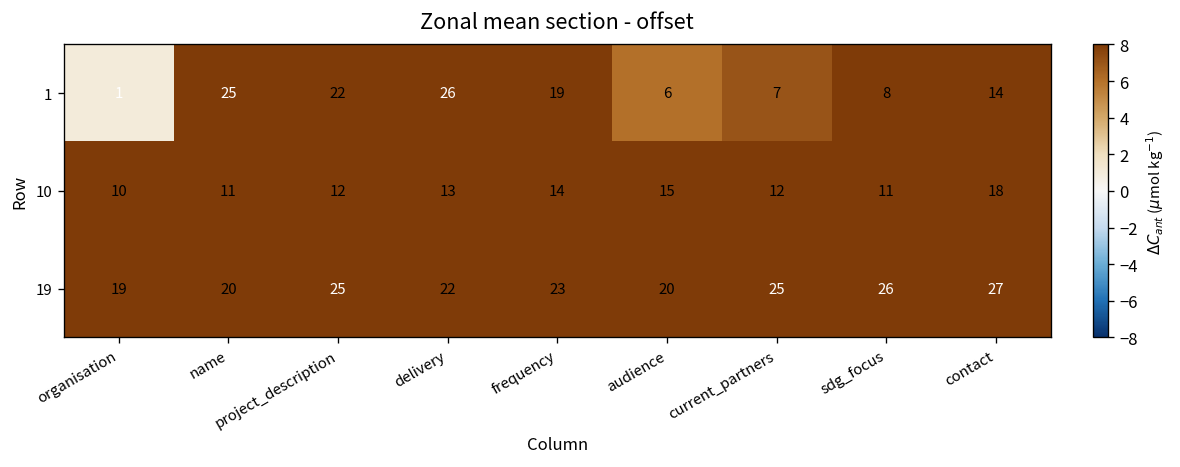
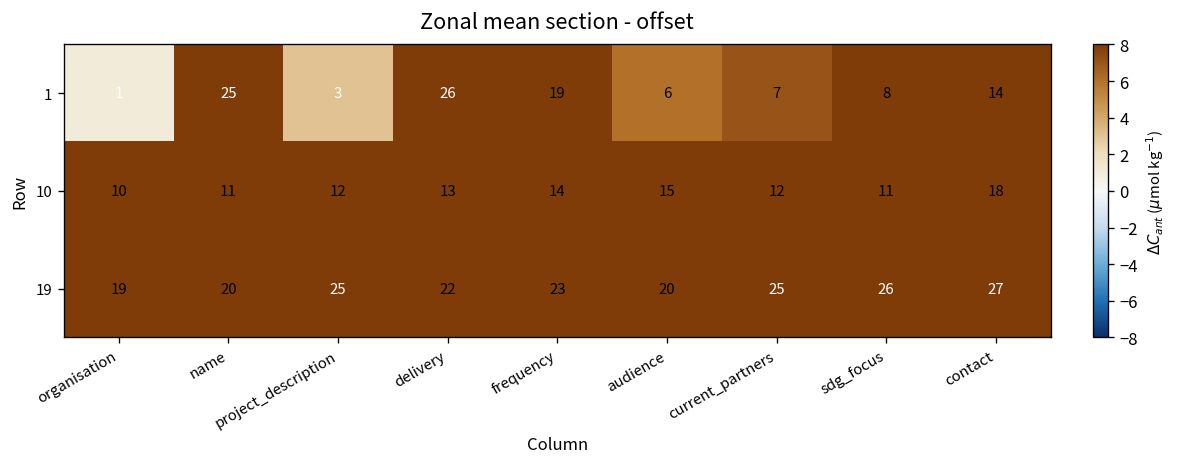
1, project_description: 22 -> 3
